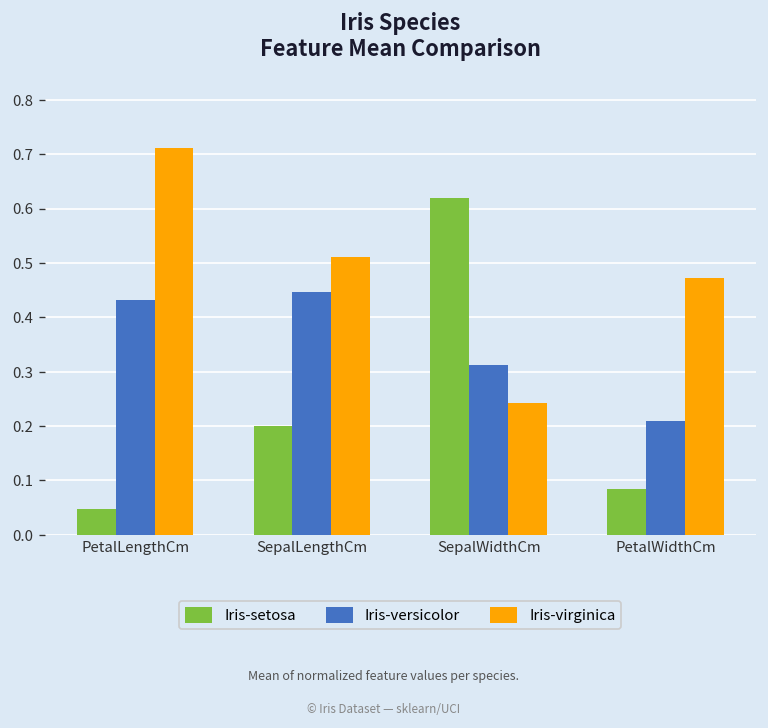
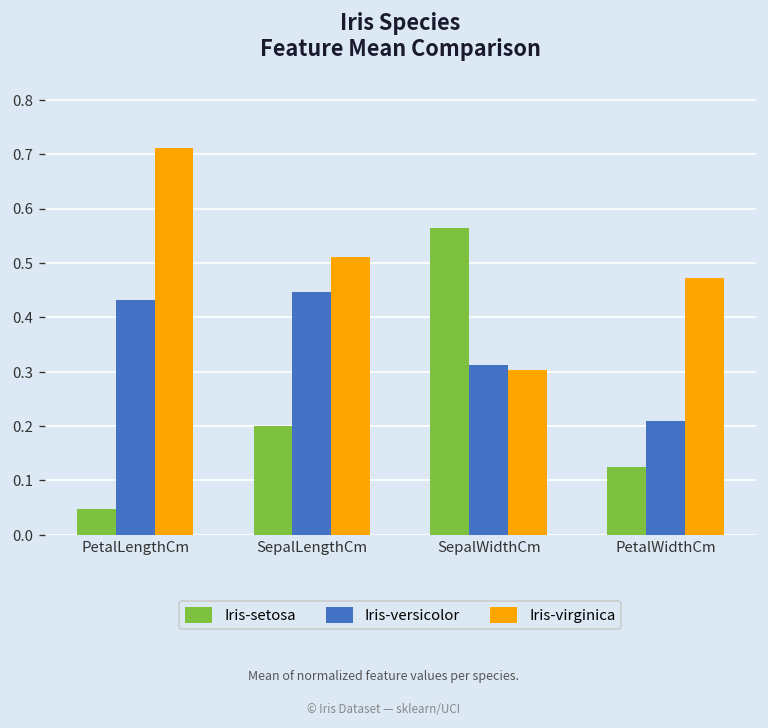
Iris-setosa, SepalWidthCm: 0.62 -> 0.57
Iris-virginica, SepalWidthCm: 0.24 -> 0.30
Iris-setosa, PetalWidthCm: 0.08 -> 0.13
